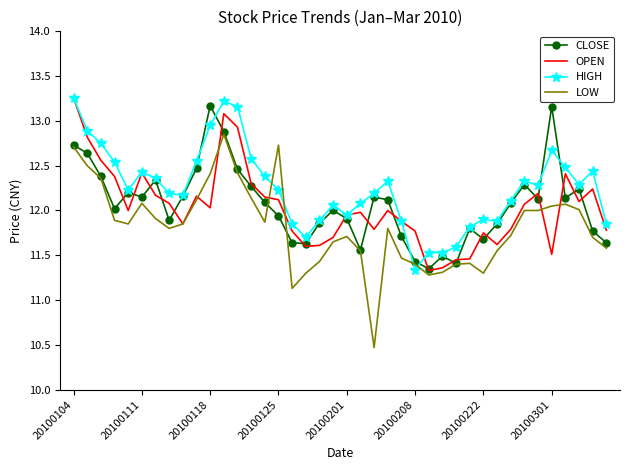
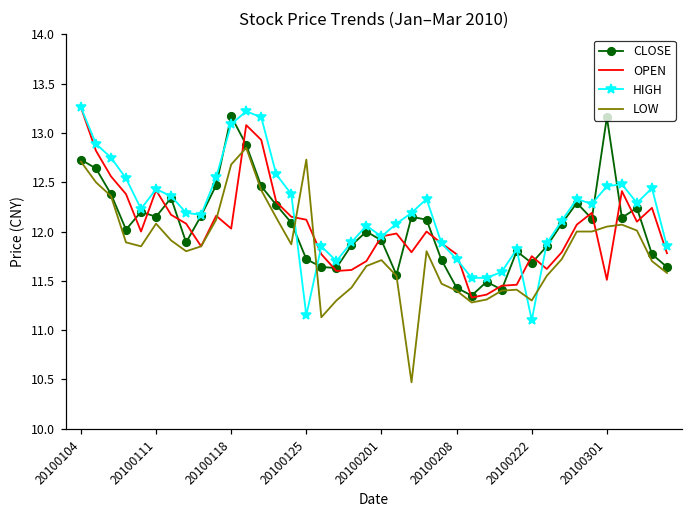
HIGH, 20100118: 13.0 -> 13.1
LOW, 20100118: 12.4 -> 12.7
CLOSE, 20100125: 11.9 -> 11.7
HIGH, 20100125: 12.2 -> 11.2
HIGH, 20100208: 11.3 -> 11.7
HIGH, 20100222: 11.9 -> 11.1
HIGH, 20100301: 12.7 -> 12.5
